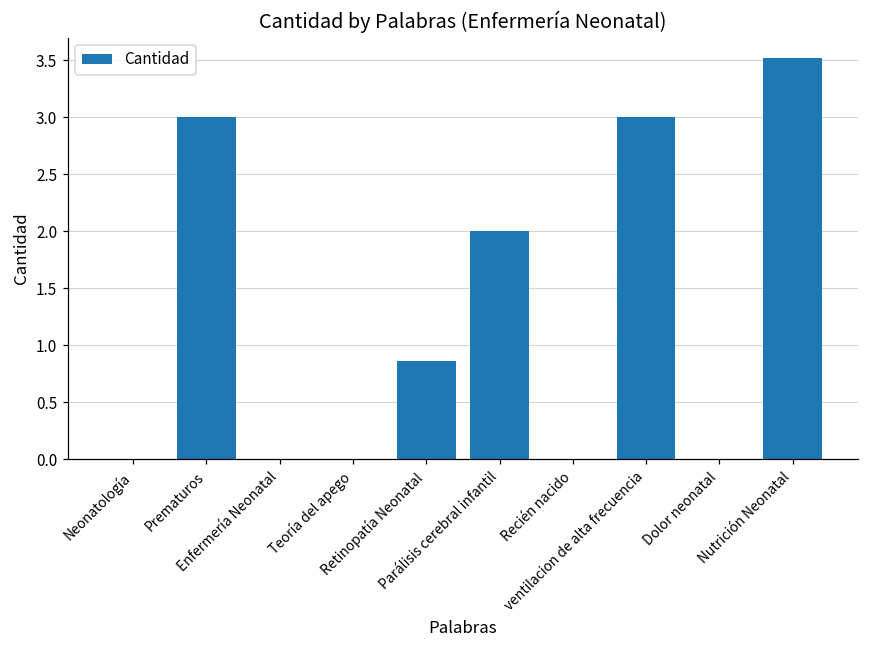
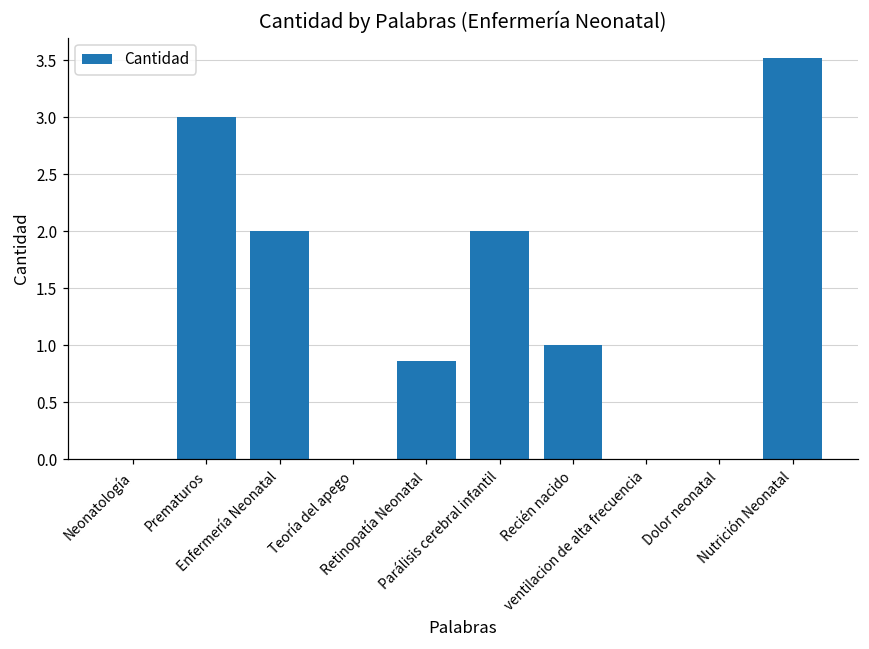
Enfermería Neonatal: 0 -> 2
Recién nacido: 0 -> 1
ventilacion de alta frecuencia: 3 -> 0
